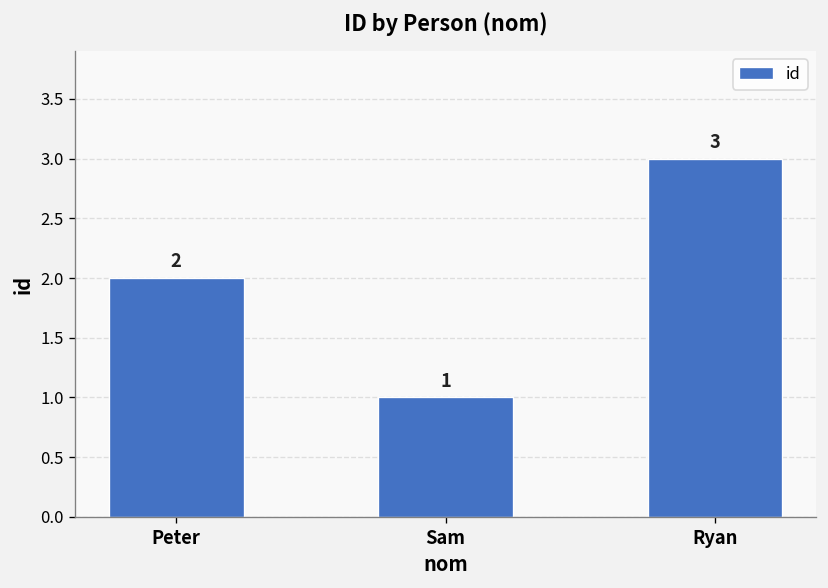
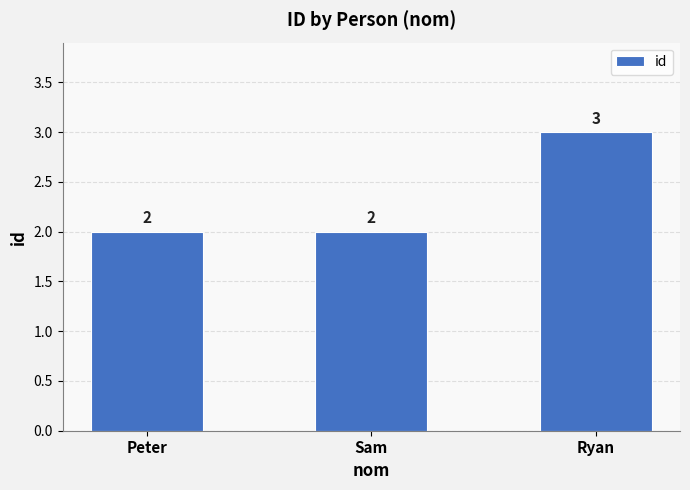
Sam: 1 -> 2
